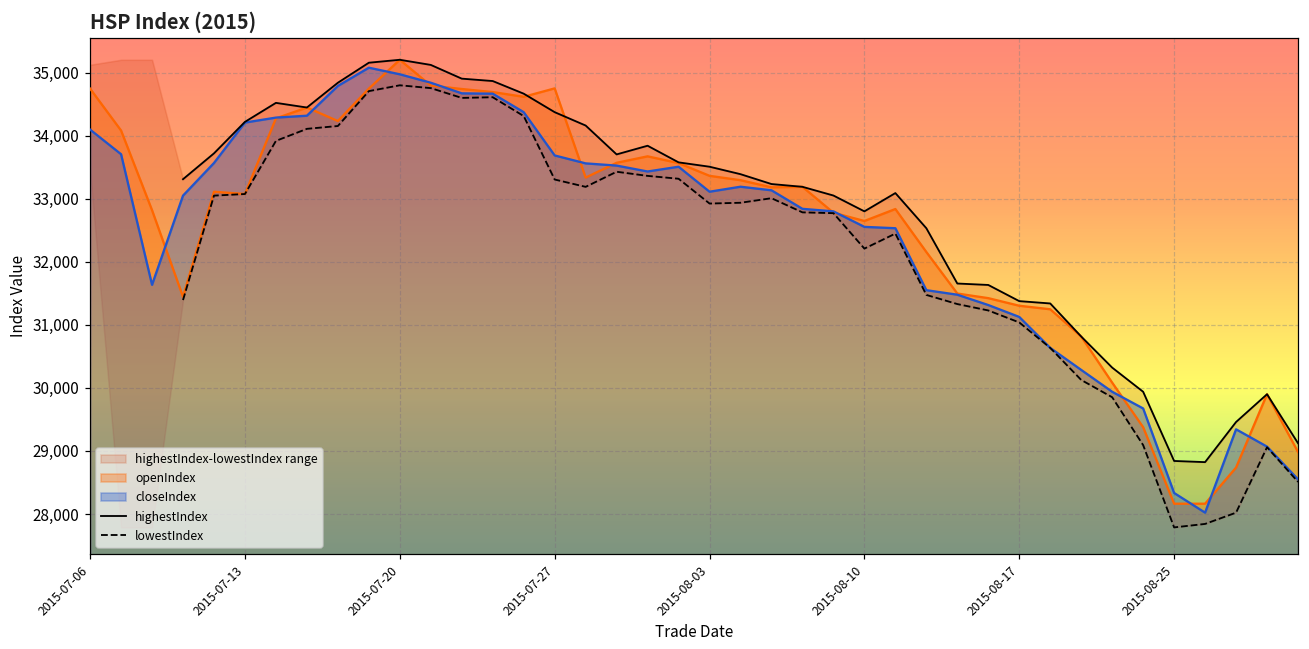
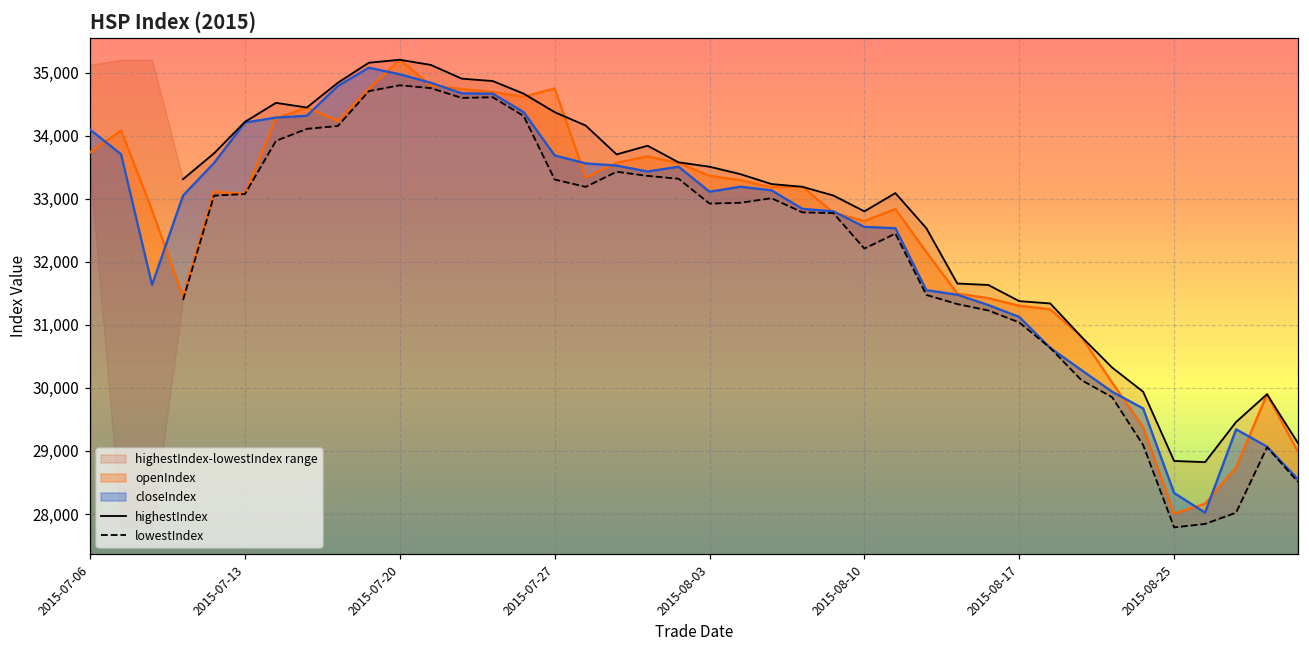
openIndex, 2015-07-06: 34,700 -> 33,700
openIndex, 2015-08-25: 28,200 -> 28,000
